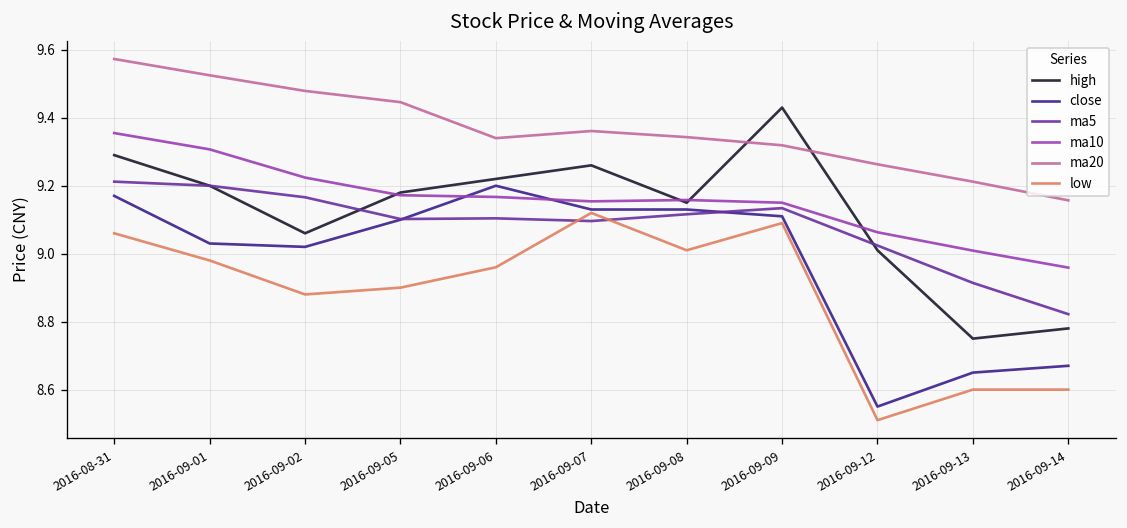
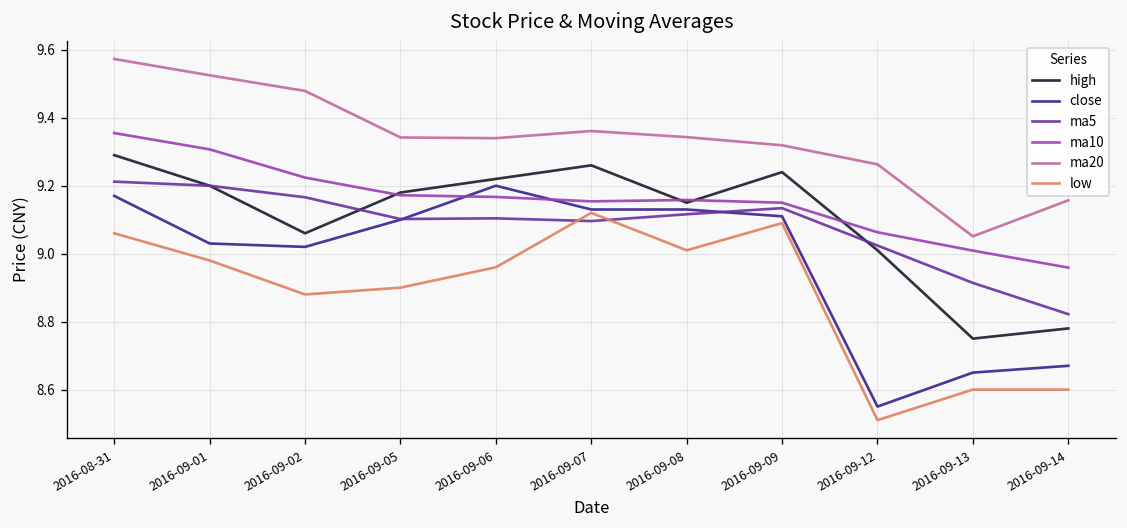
ma20, 2016-09-05: 9.45 -> 9.34
high, 2016-09-09: 9.43 -> 9.24
ma20, 2016-09-13: 9.21 -> 9.05
